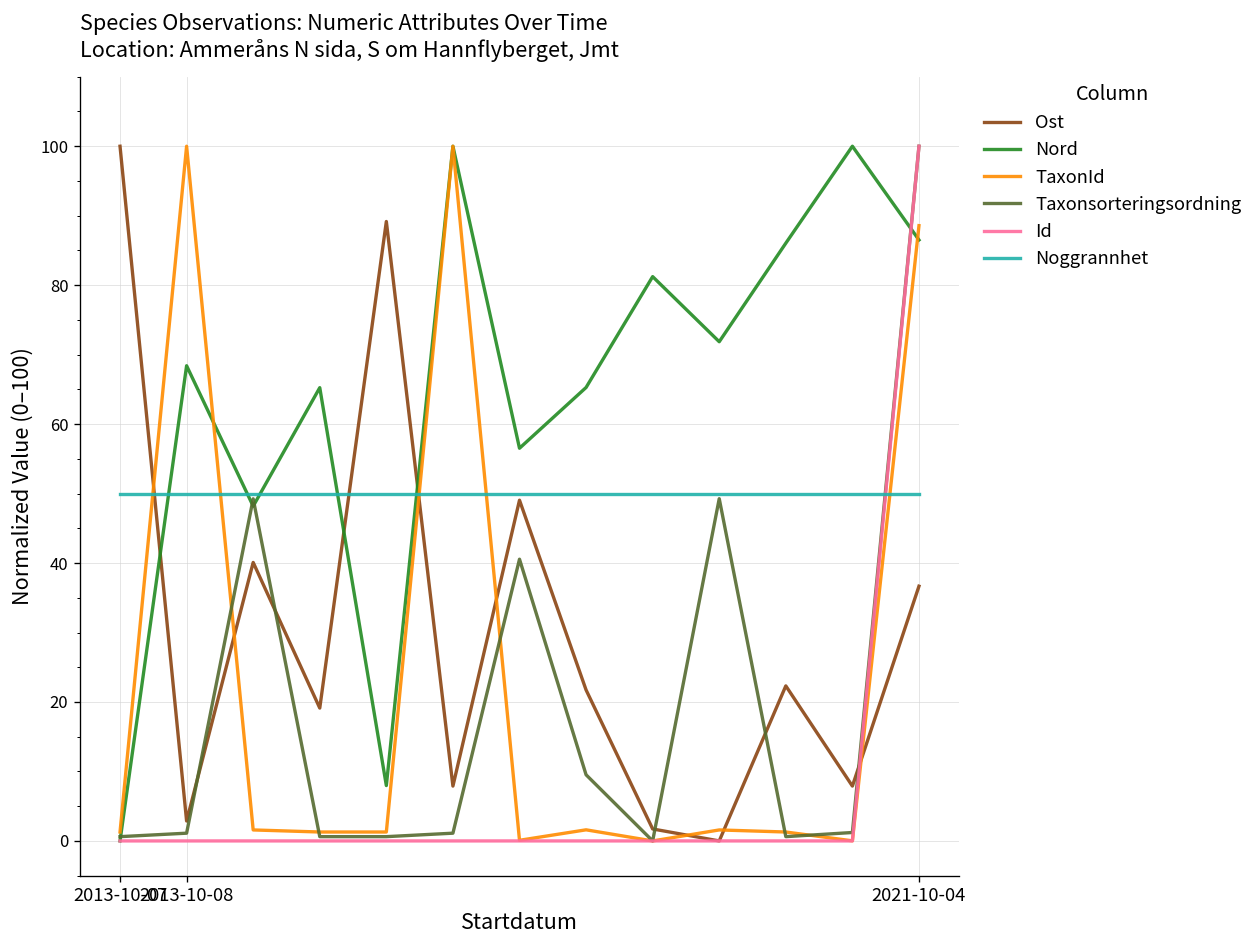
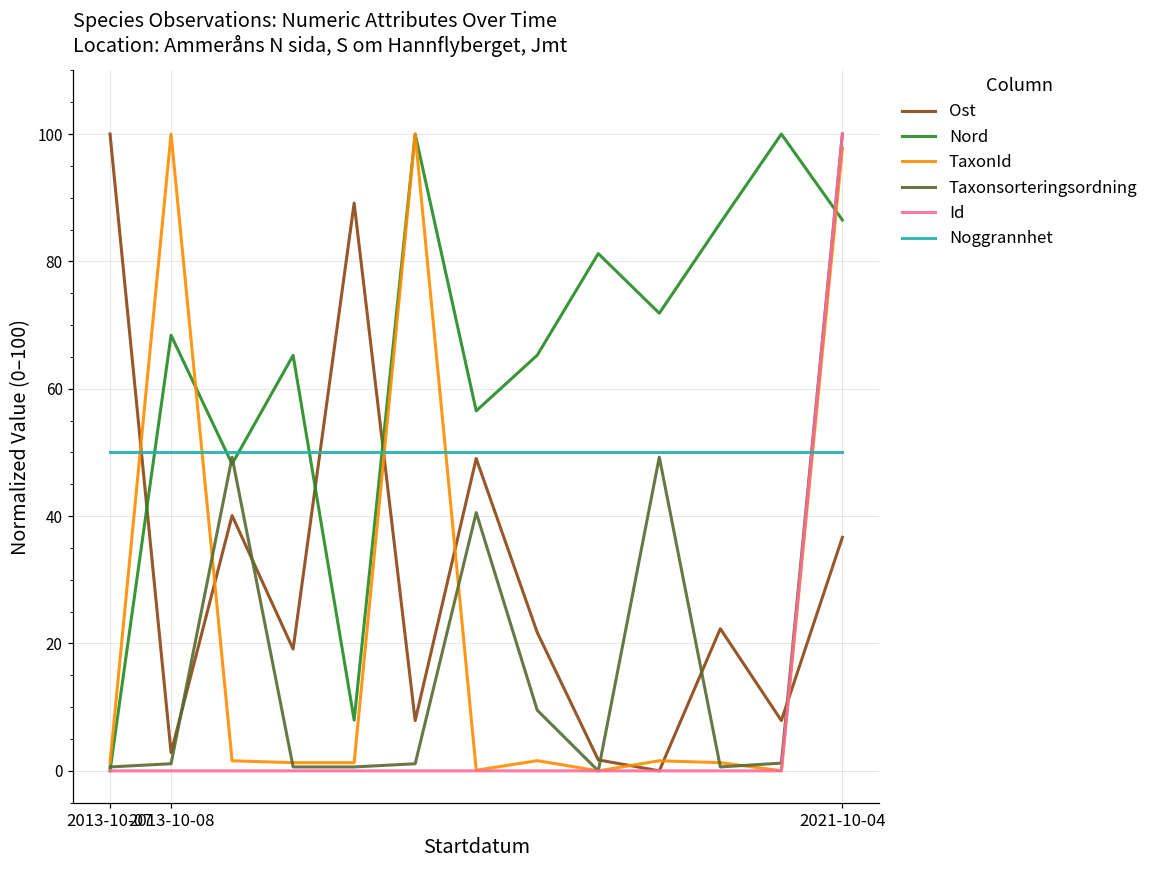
TaxonId, 2021-10-04: 89 -> 98
